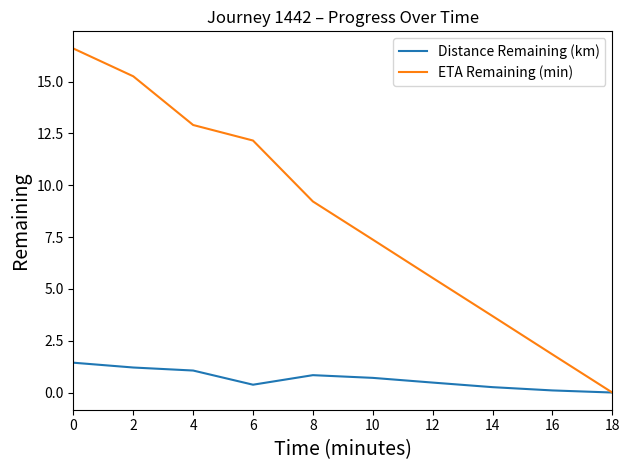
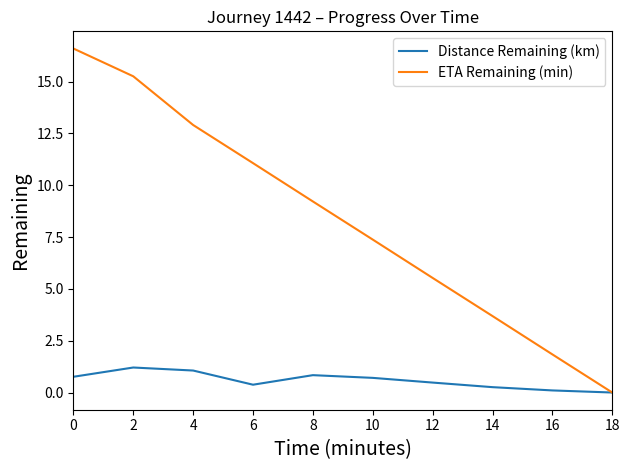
Distance Remaining (km), 0: 1.4 -> 0.8
ETA Remaining (min), 6: 12.2 -> 11.1
